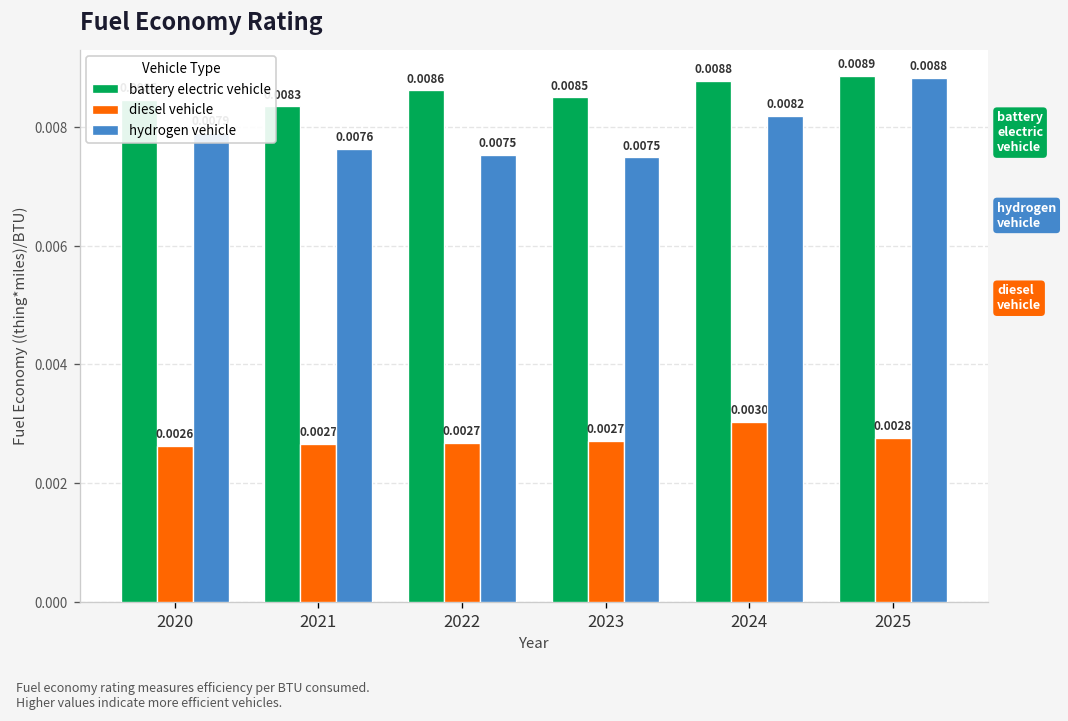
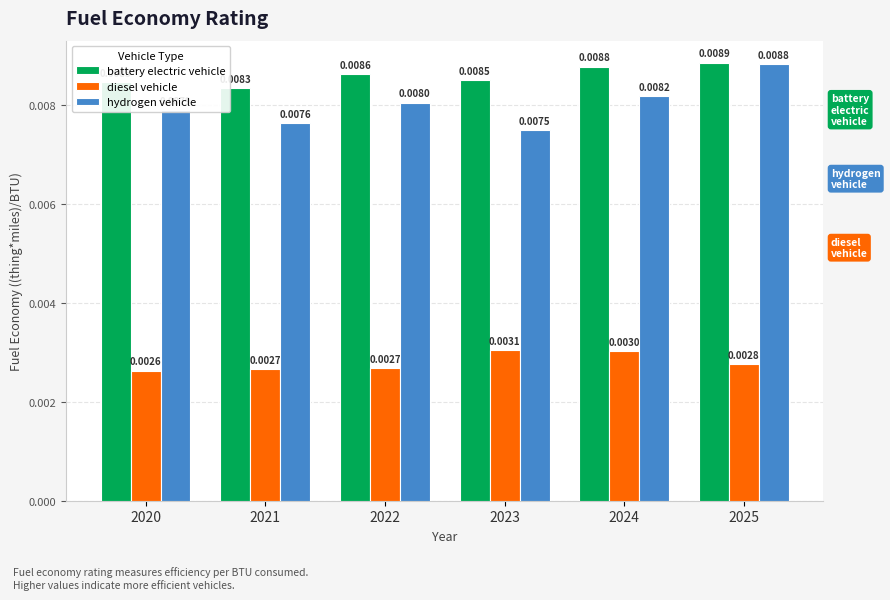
hydrogen vehicle, 2022: 0.0075 -> 0.0080
diesel vehicle, 2023: 0.0027 -> 0.0031
